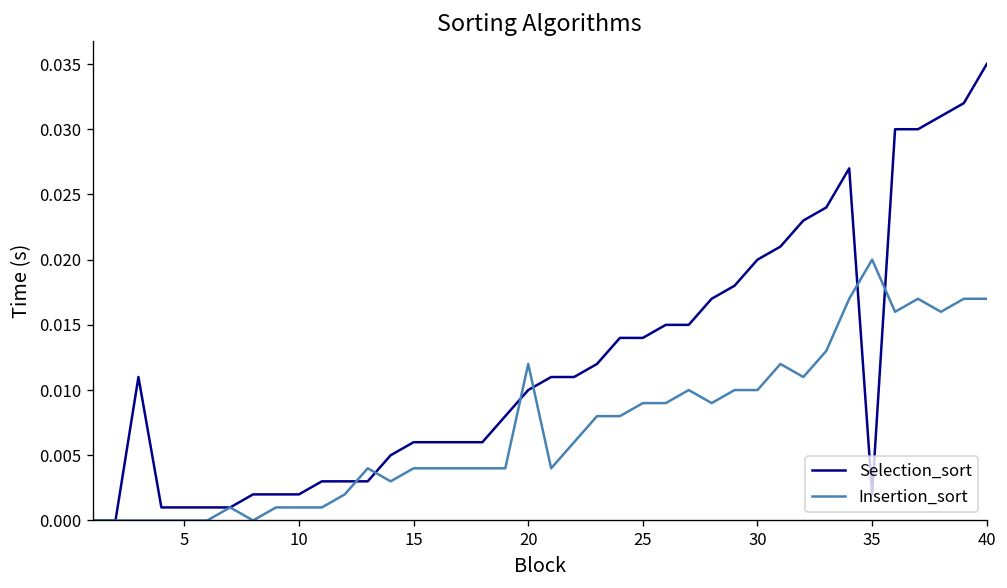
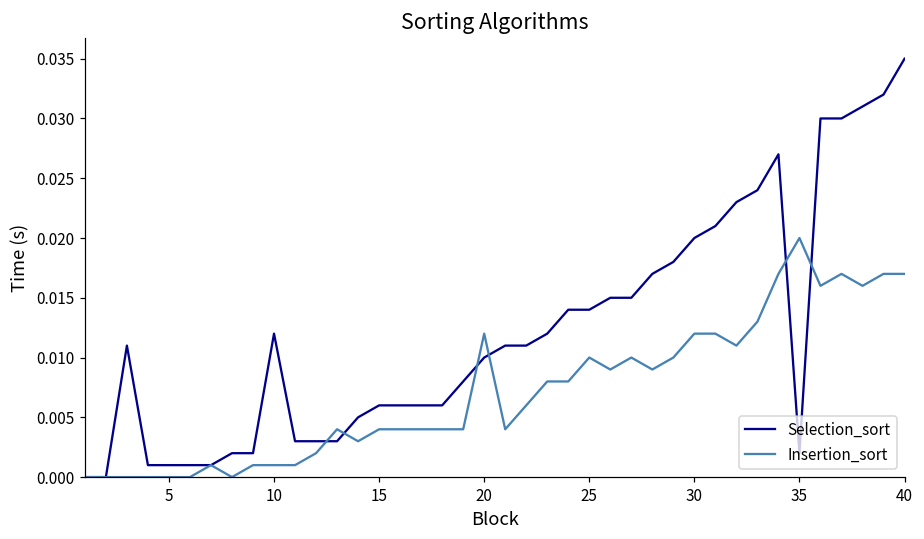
Selection_sort, 10: 0.002 -> 0.012
Insertion_sort, 25: 0.009 -> 0.010
Insertion_sort, 30: 0.010 -> 0.012
